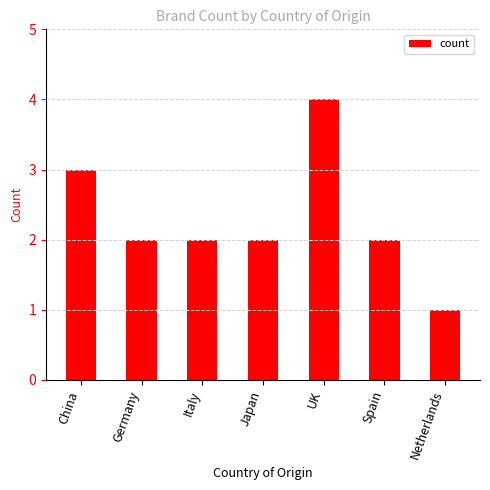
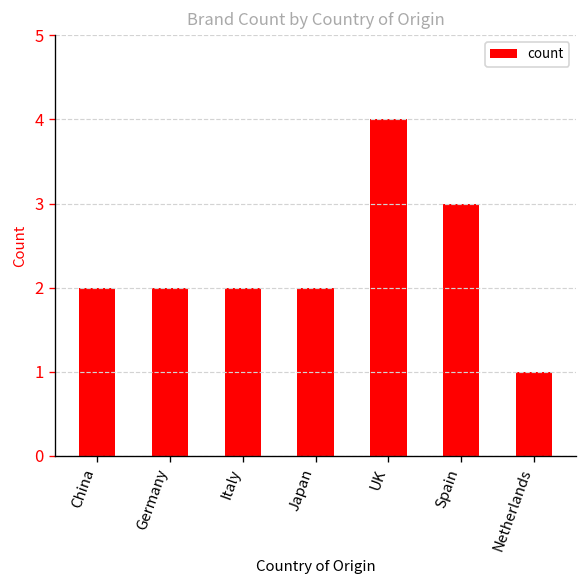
China: 3 -> 2
Spain: 2 -> 3
